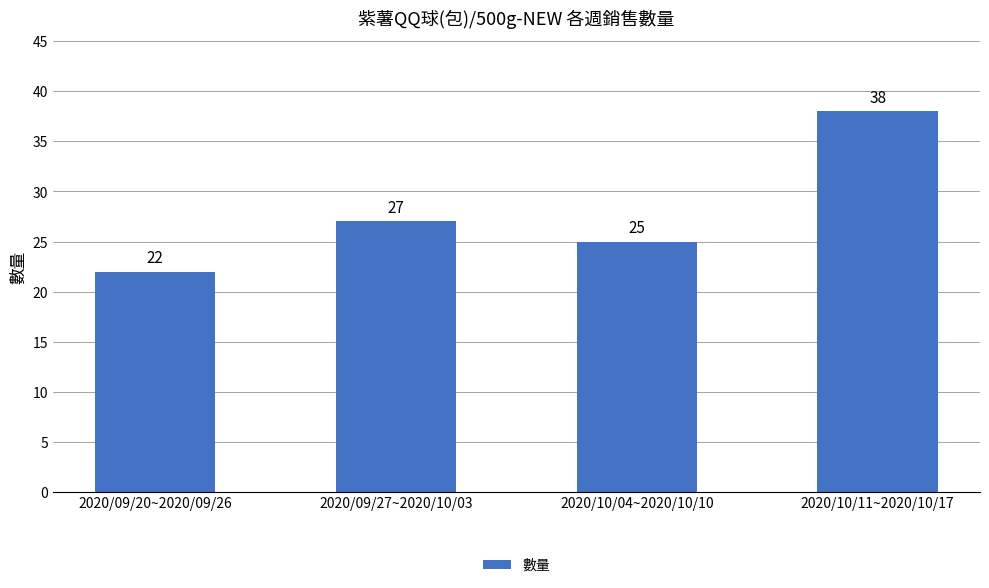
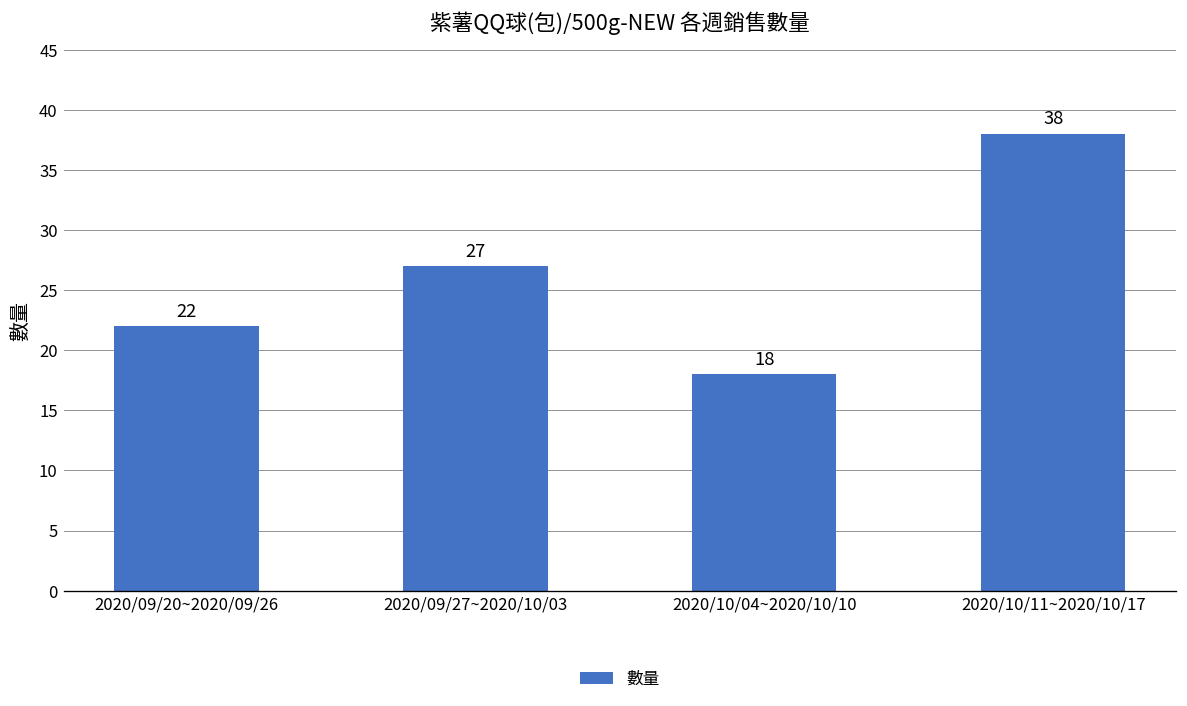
2020/10/04~2020/10/10: 25 -> 18
